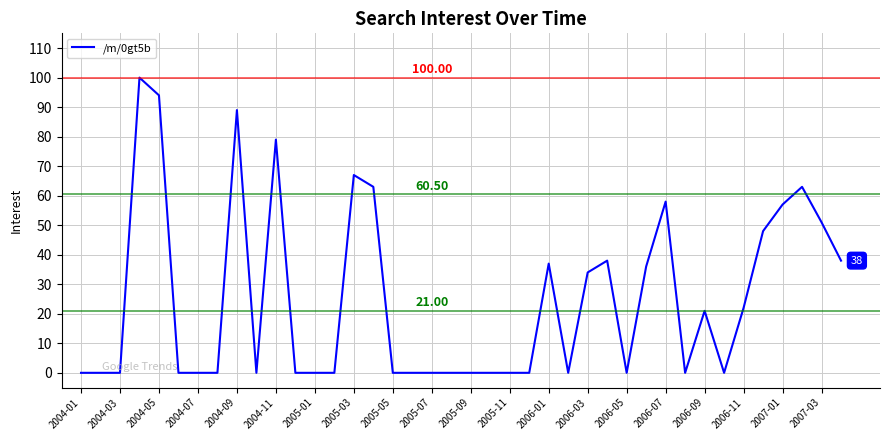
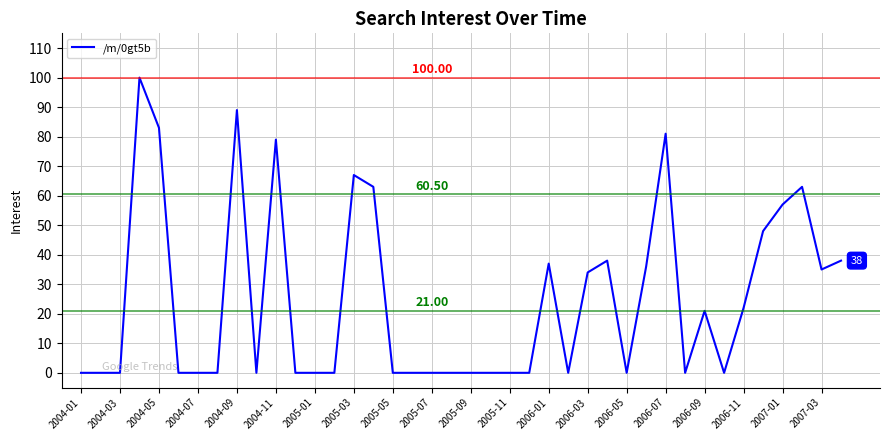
2004-05: 94 -> 83
2006-07: 58 -> 81
2007-03: 51 -> 35
